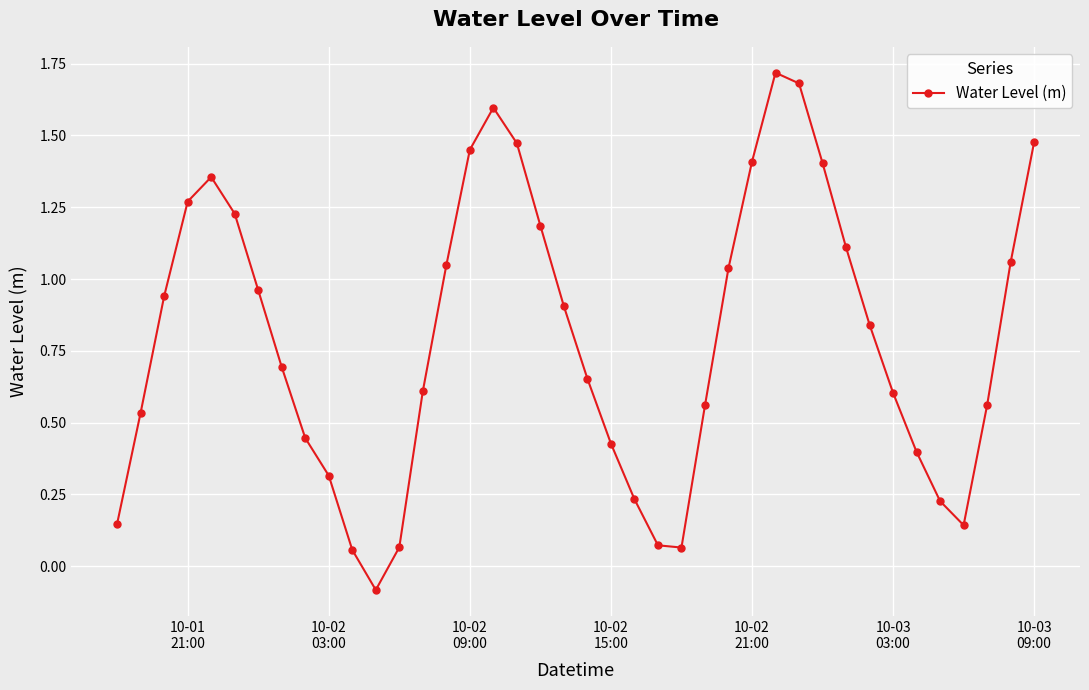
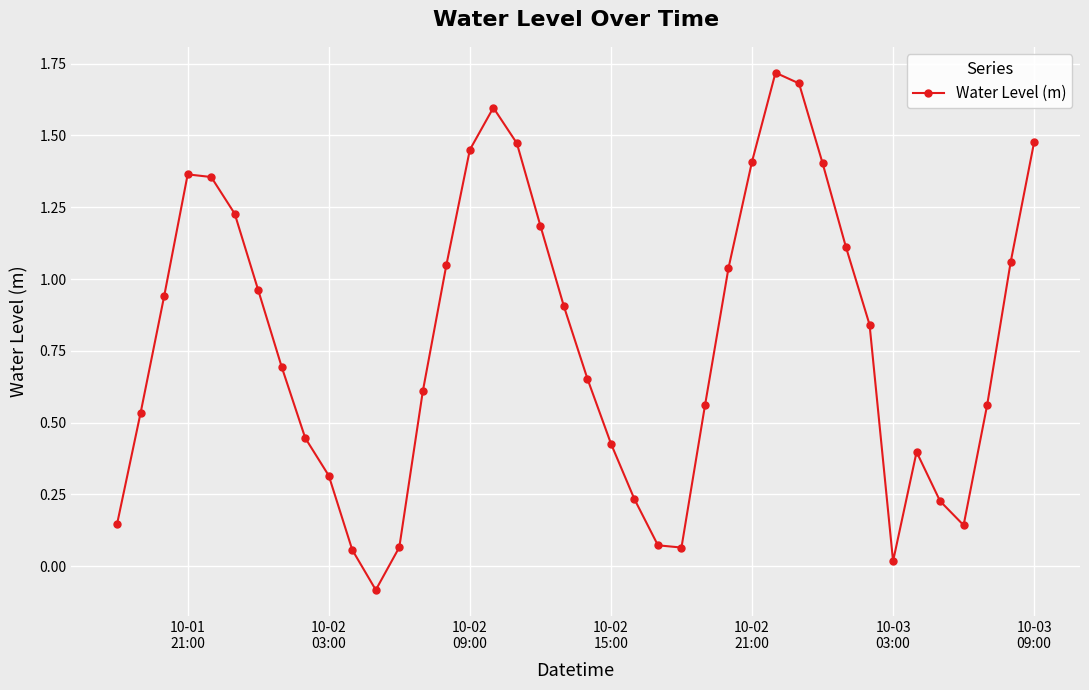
10-01 21:00: 1.27 -> 1.36
10-03 03:00: 0.60 -> 0.02
